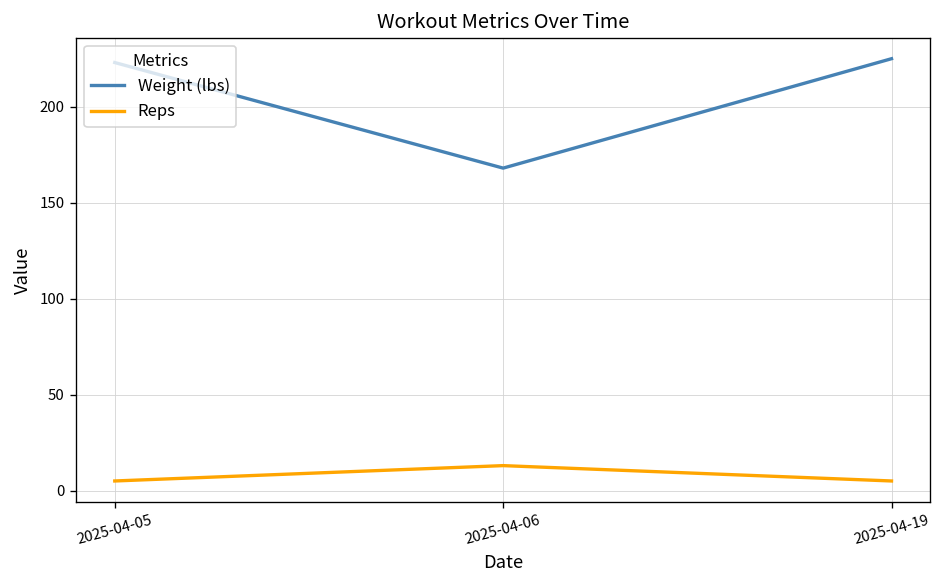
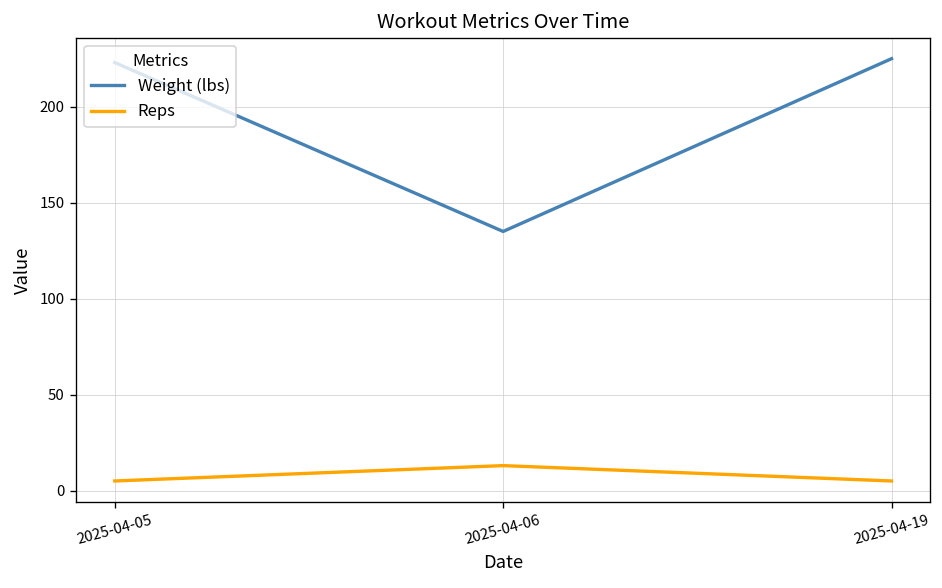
Weight (lbs), 2025-04-06: 168 -> 135
